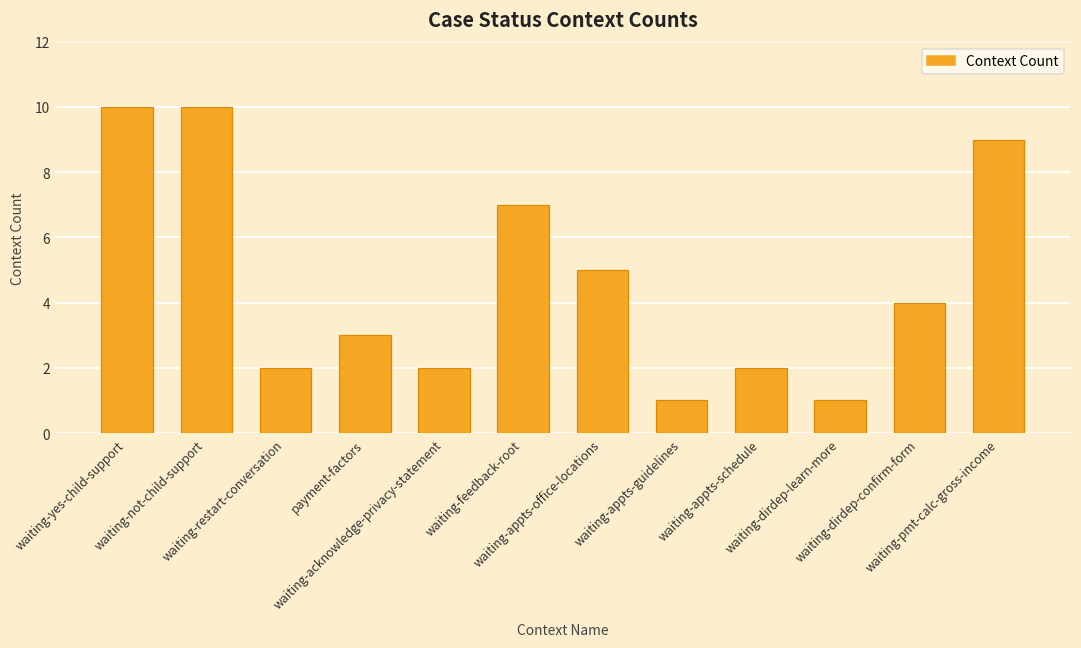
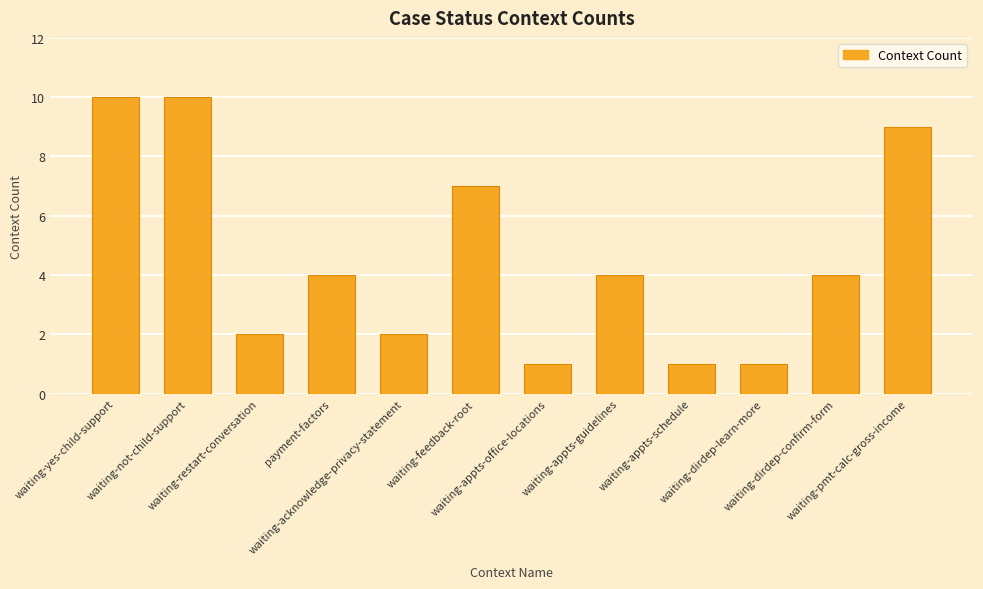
payment-factors: 3 -> 4
waiting-appts-office-locations: 5 -> 1
waiting-appts-guidelines: 1 -> 4
waiting-appts-schedule: 2 -> 1
